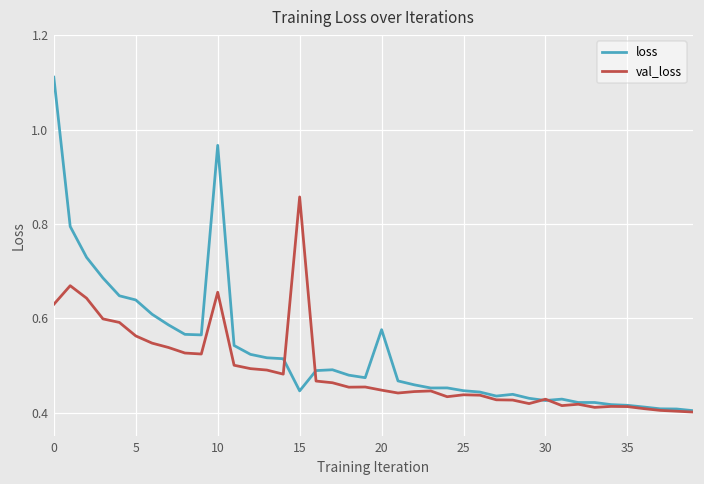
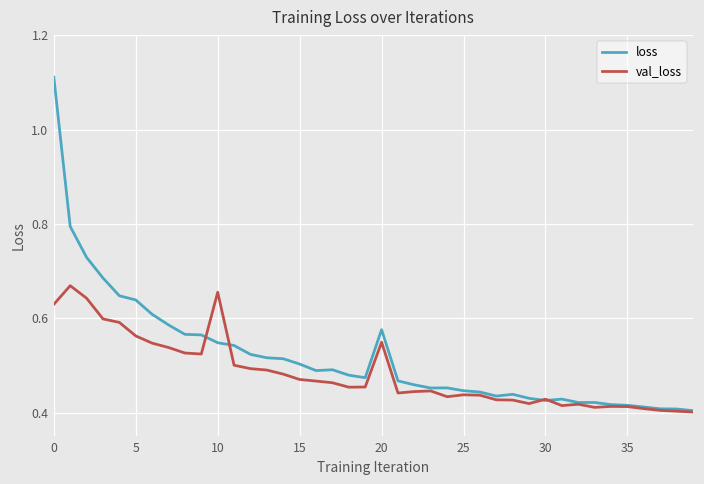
loss, 10: 0.97 -> 0.55
loss, 15: 0.45 -> 0.50
val_loss, 15: 0.86 -> 0.47
val_loss, 20: 0.45 -> 0.55
